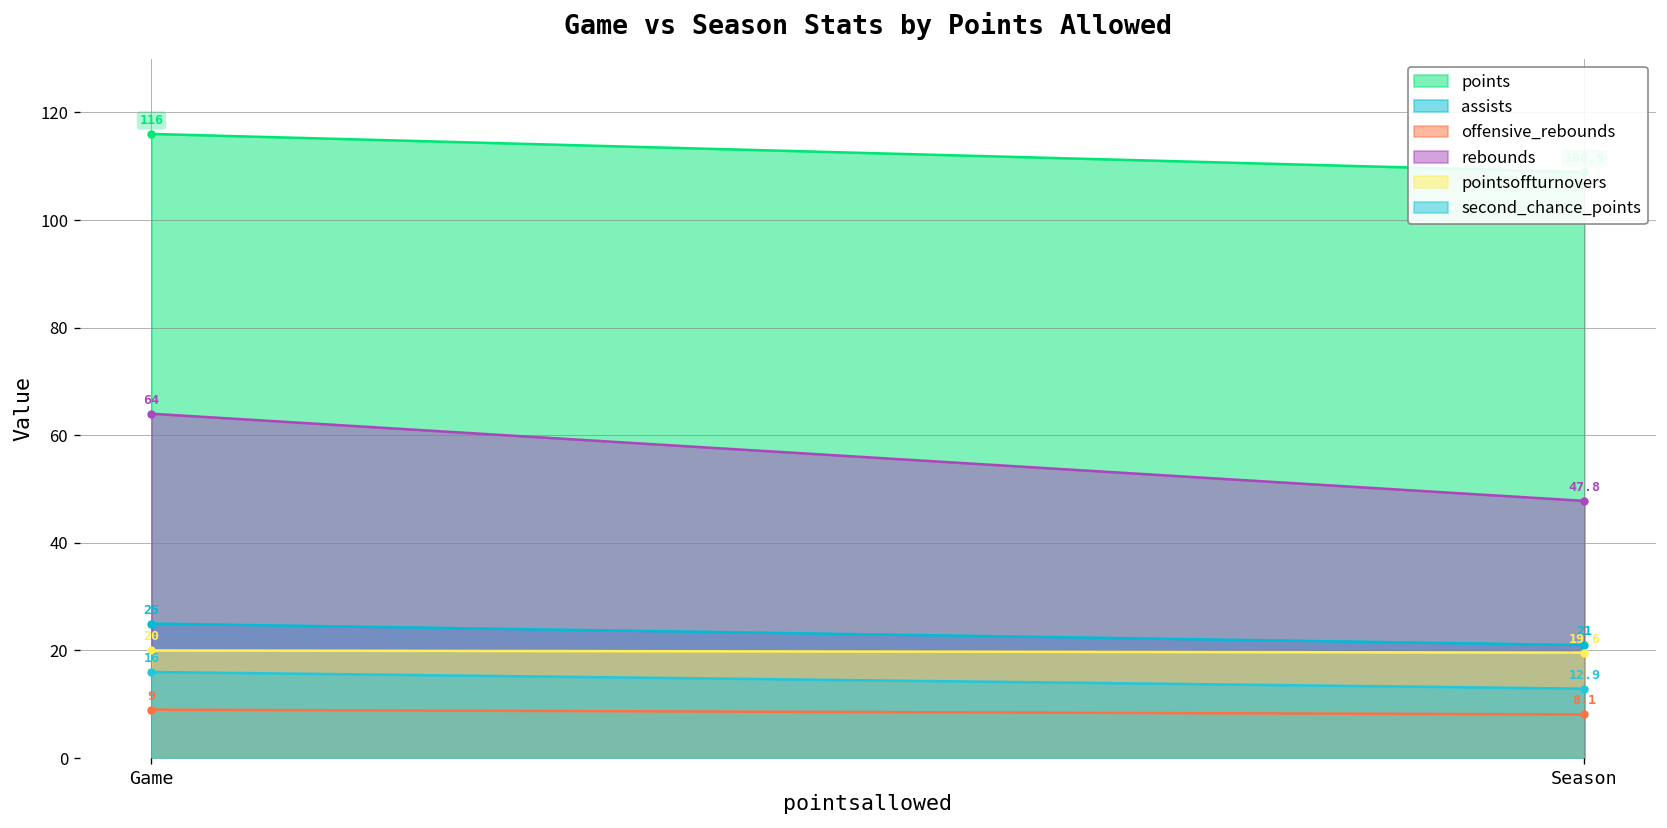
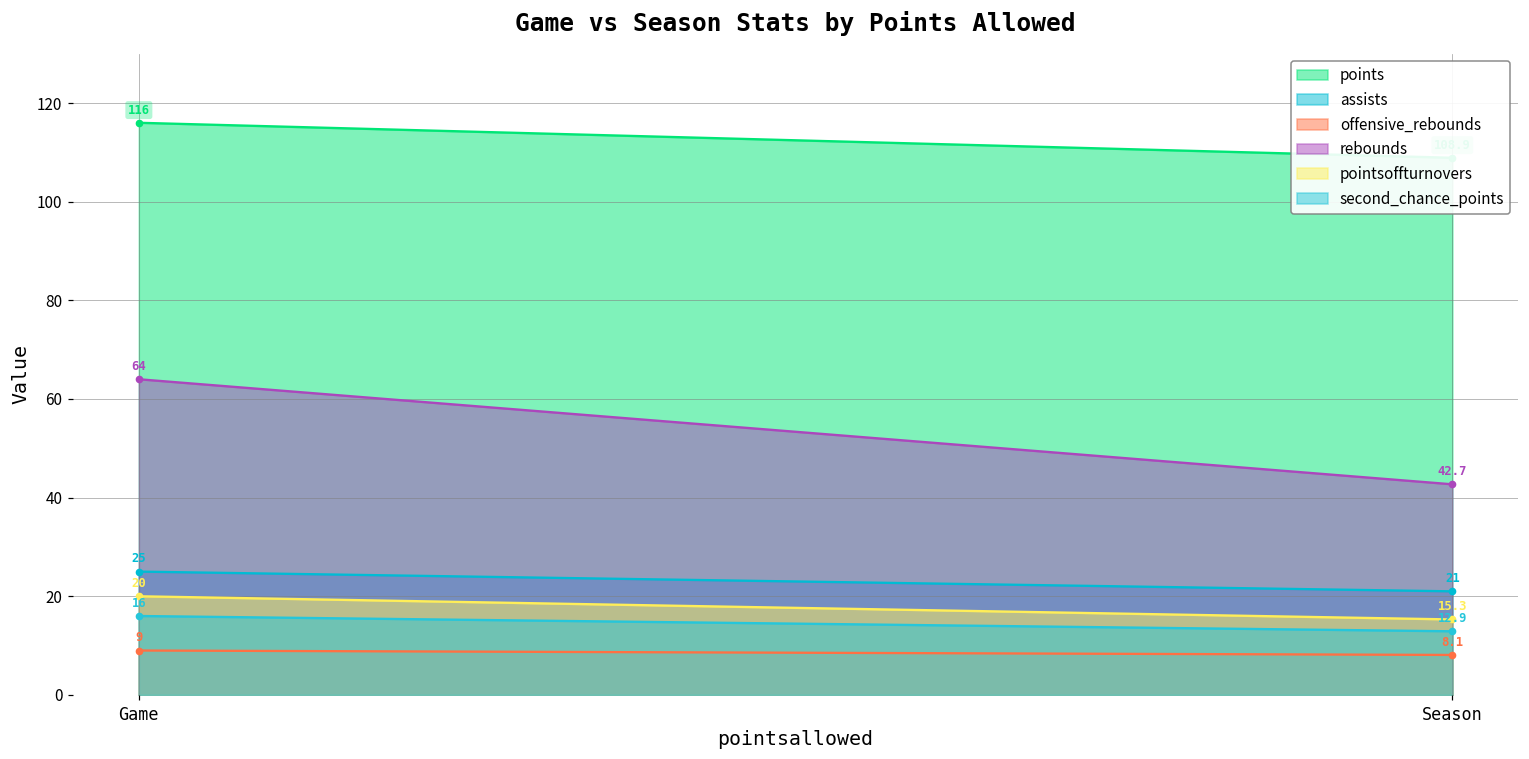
rebounds, Season: 47.8 -> 42.7
pointsoffturnovers, Season: 19.6 -> 15.3
